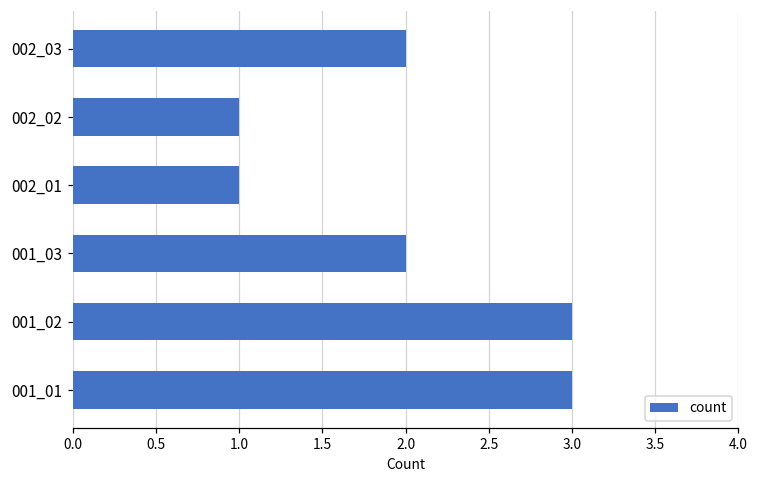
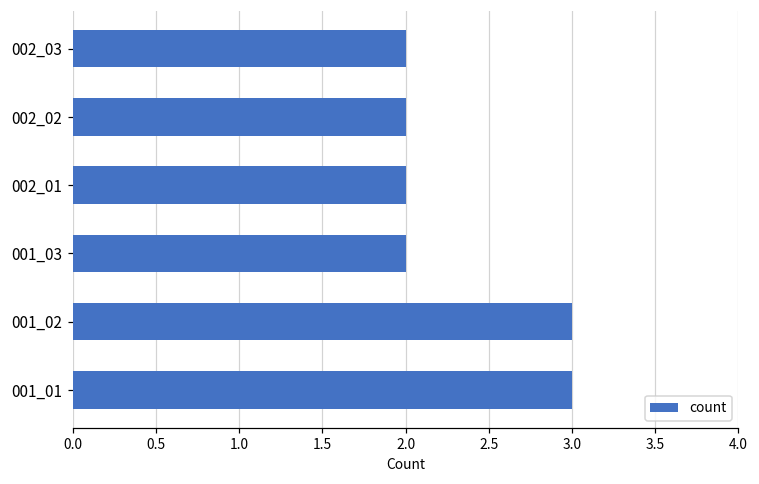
002_02: 1 -> 2
002_01: 1 -> 2
